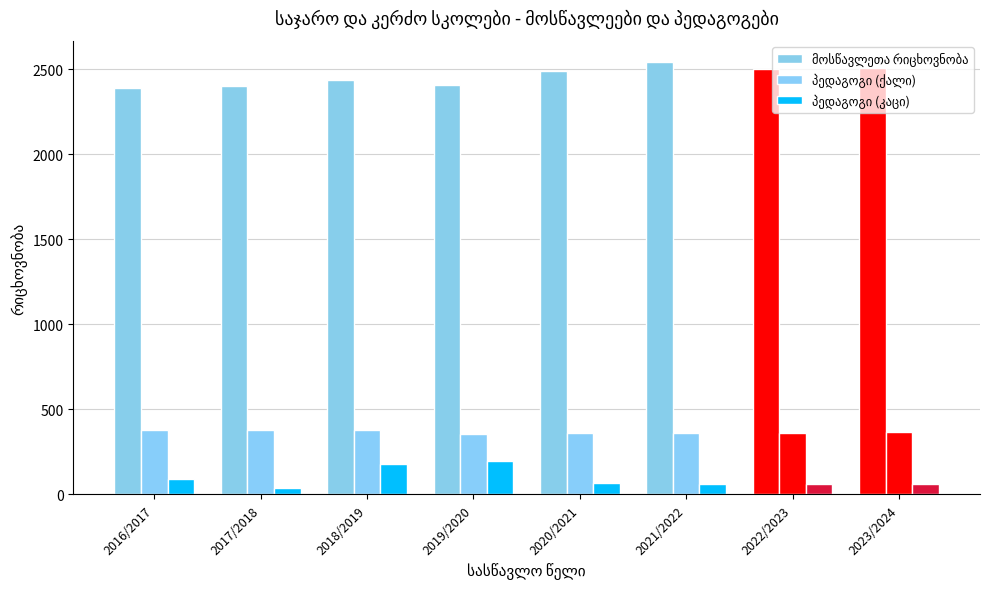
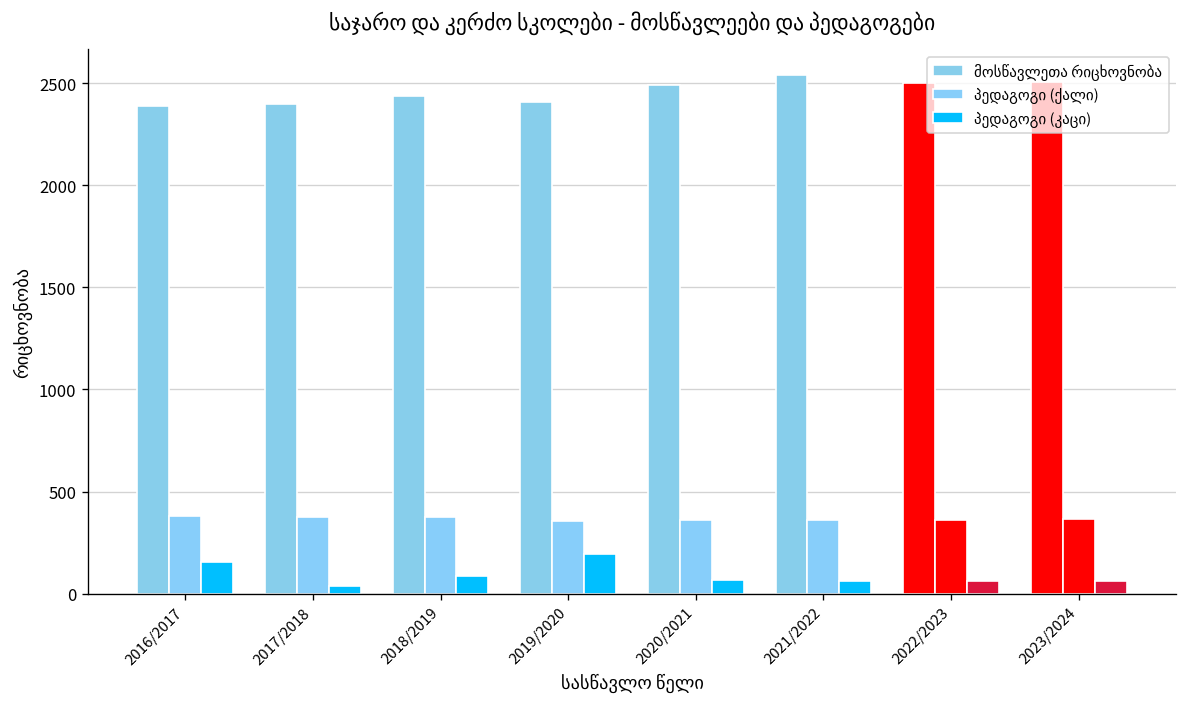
პედაგოგი (კაცი), 2016/2017: 90 -> 150
პედაგოგი (კაცი), 2018/2019: 180 -> 90
